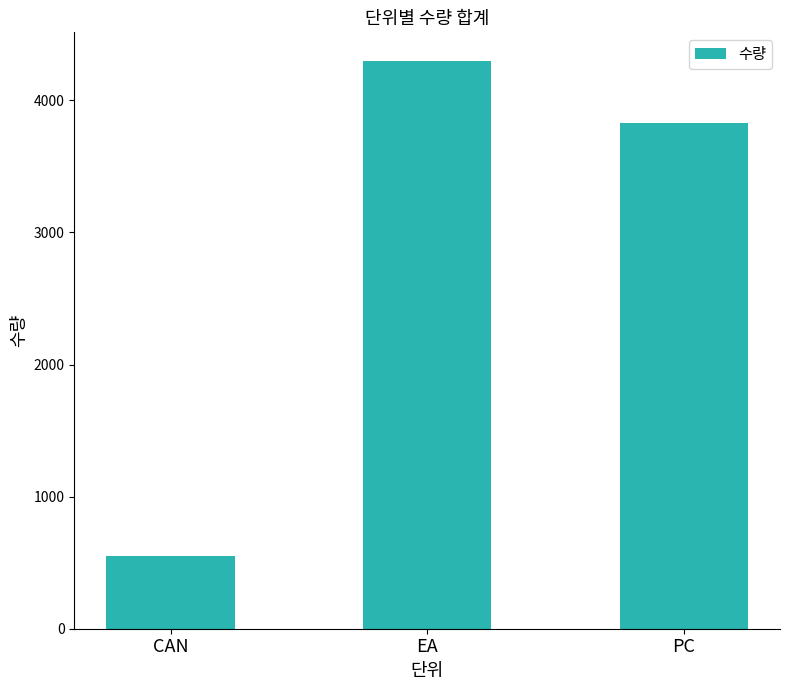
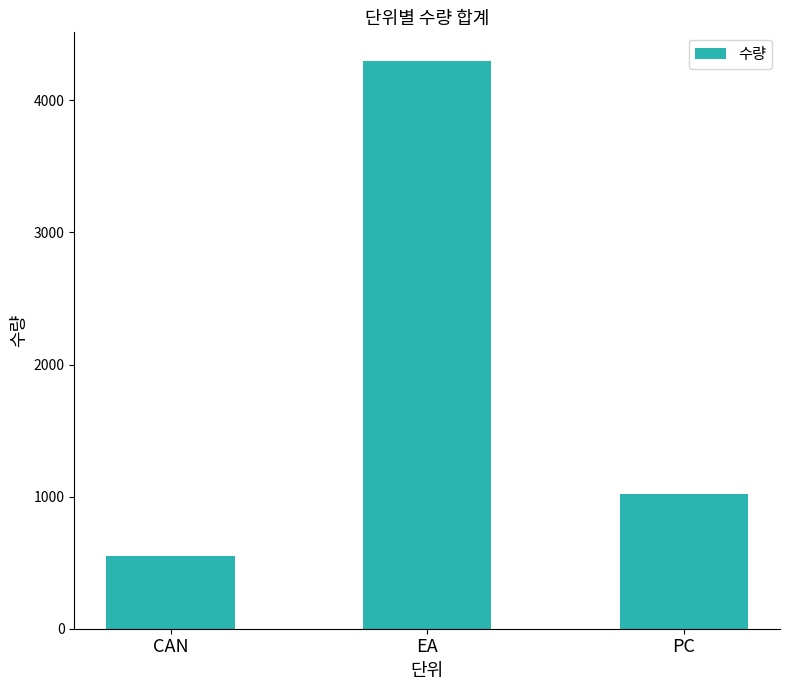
PC: 3830 -> 1020
